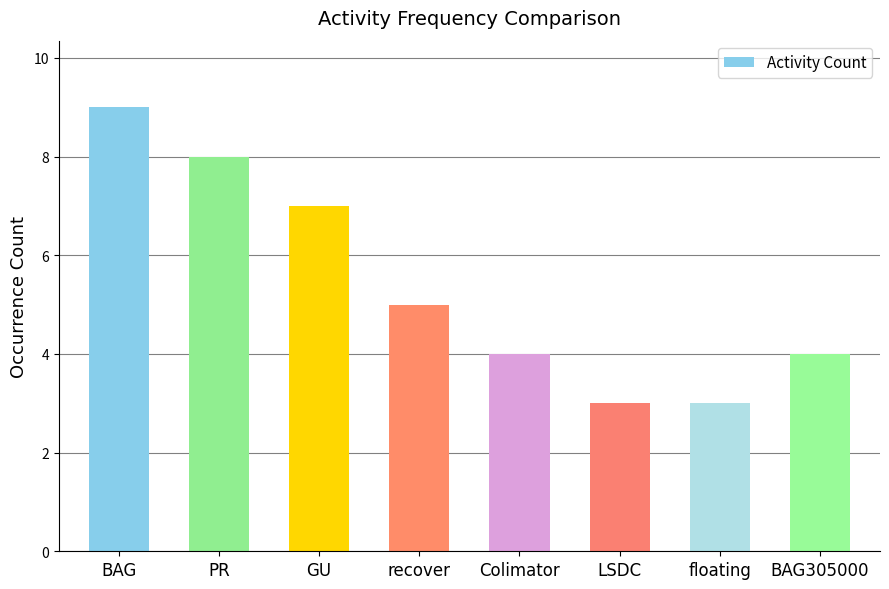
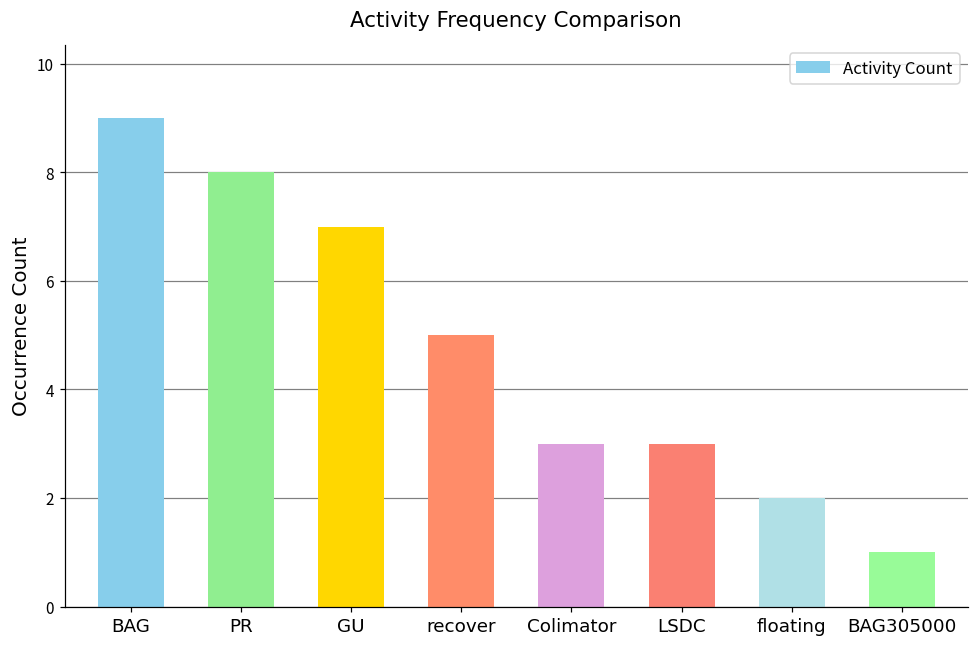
Colimator: 4 -> 3
floating: 3 -> 2
BAG305000: 4 -> 1
